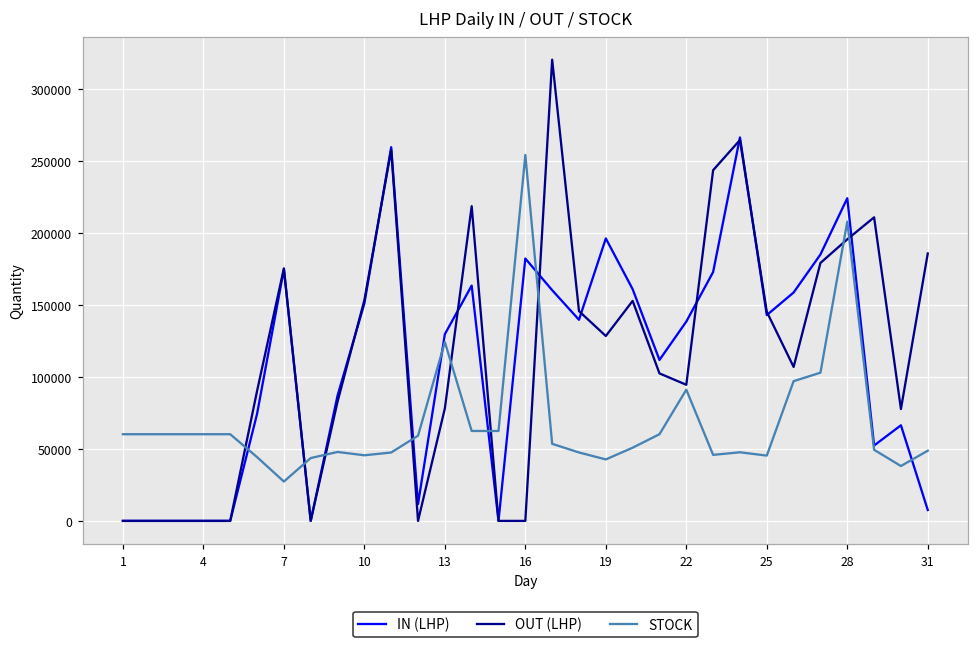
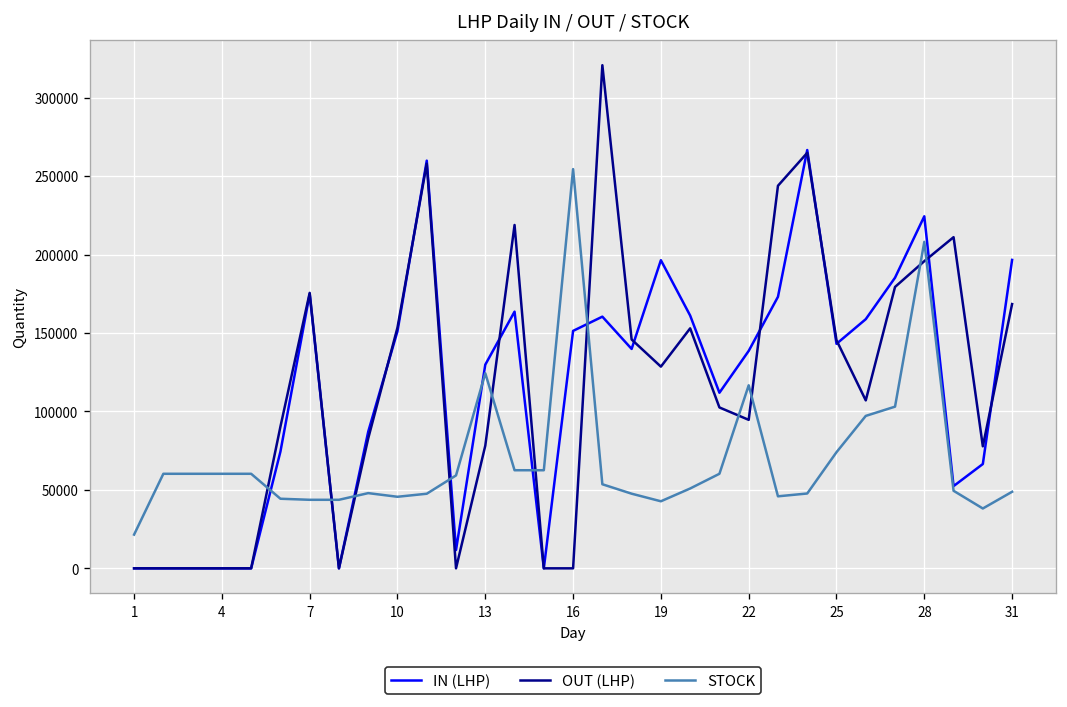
STOCK, 1: 60000 -> 21000
STOCK, 7: 27000 -> 44000
IN (LHP), 16: 182000 -> 151000
STOCK, 22: 91000 -> 117000
STOCK, 25: 45000 -> 74000
IN (LHP), 31: 8000 -> 197000
OUT (LHP), 31: 186000 -> 168000
